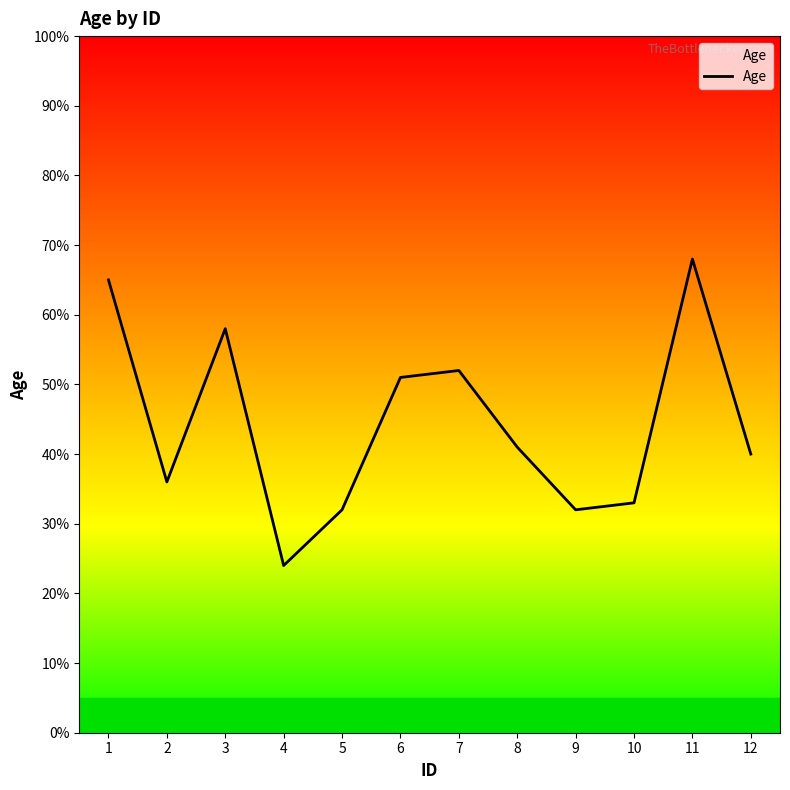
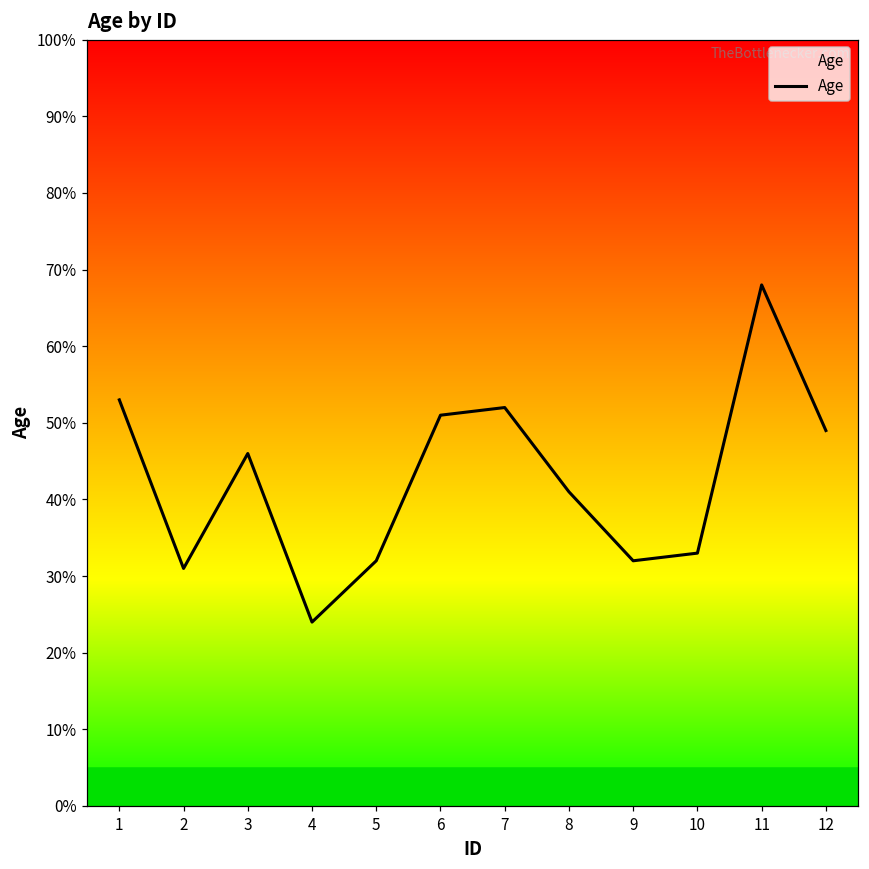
1: 65% -> 53%
2: 36% -> 31%
3: 58% -> 46%
12: 40% -> 49%
